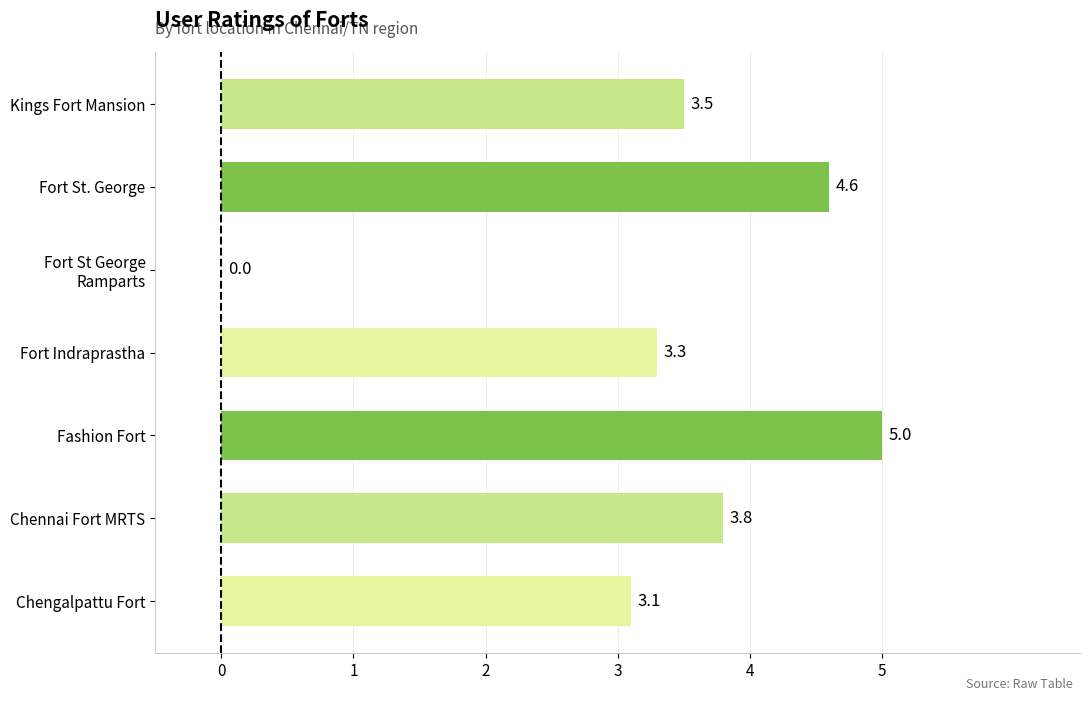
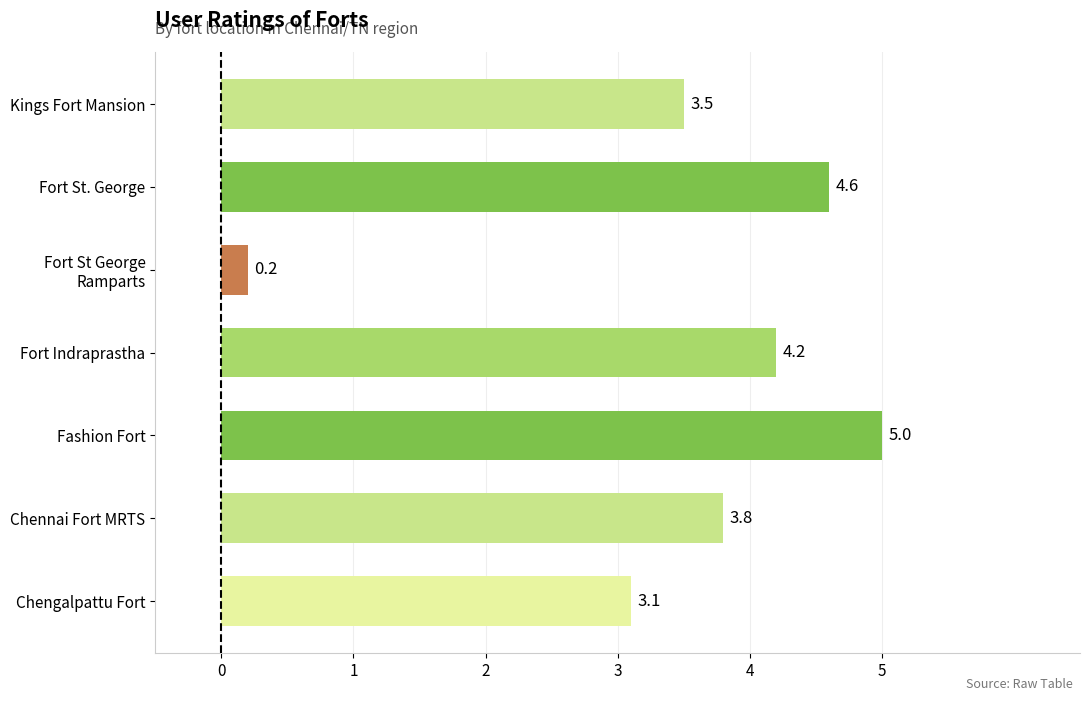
Fort St George Ramparts: 0.0 -> 0.2
Fort Indraprastha: 3.3 -> 4.2
